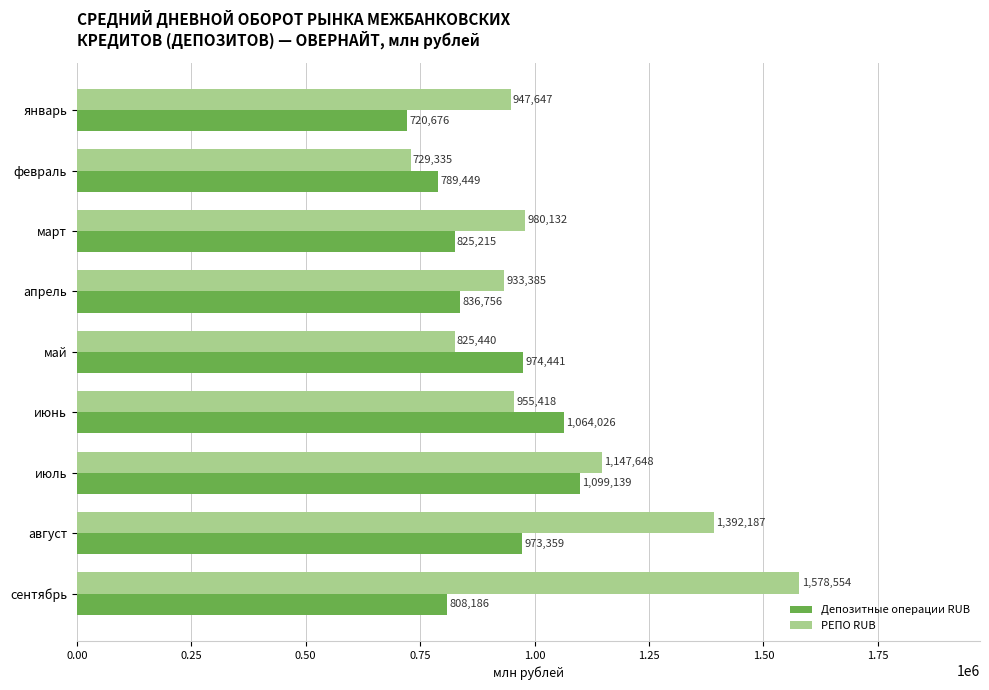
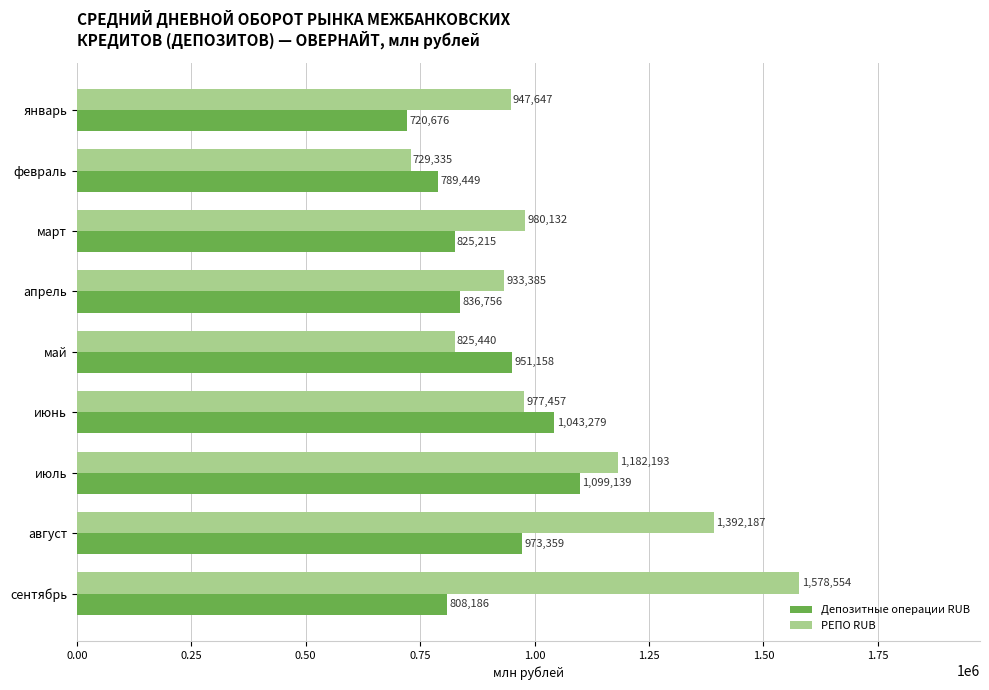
Депозитные операции RUB, май: 974,441 -> 951,158
РЕПО RUB, июнь: 955,418 -> 977,457
Депозитные операции RUB, июнь: 1,064,026 -> 1,043,279
РЕПО RUB, июль: 1,147,648 -> 1,182,193
